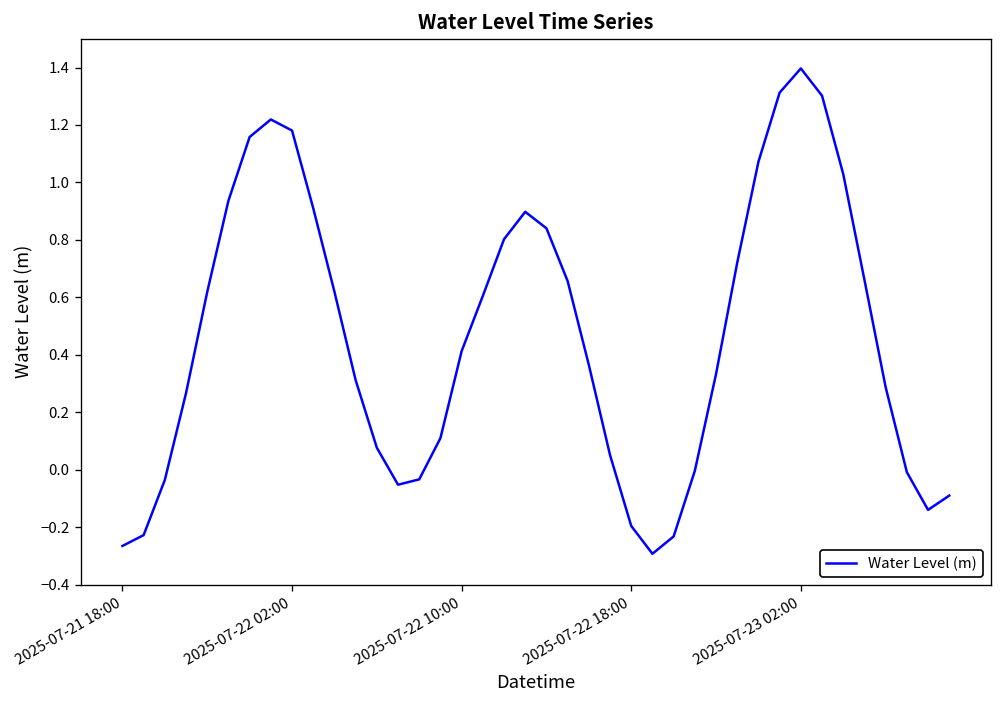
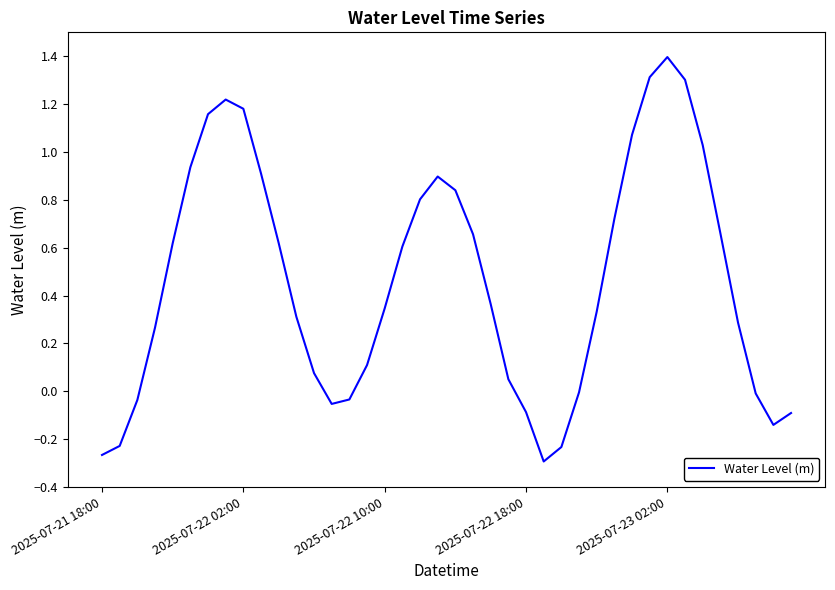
2025-07-22 10:00: 0.41 -> 0.35
2025-07-22 18:00: -0.20 -> -0.09
